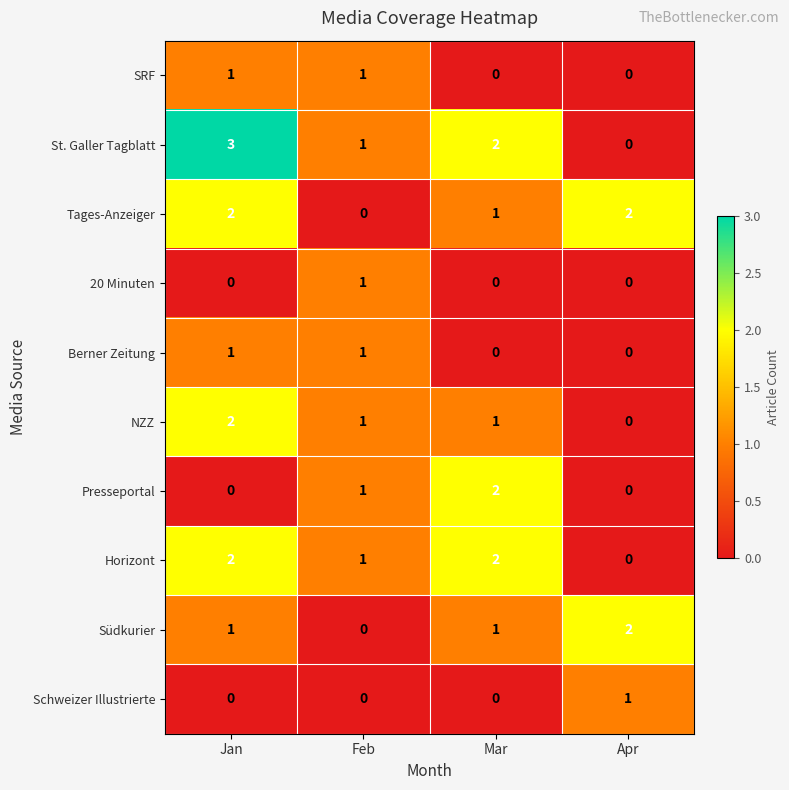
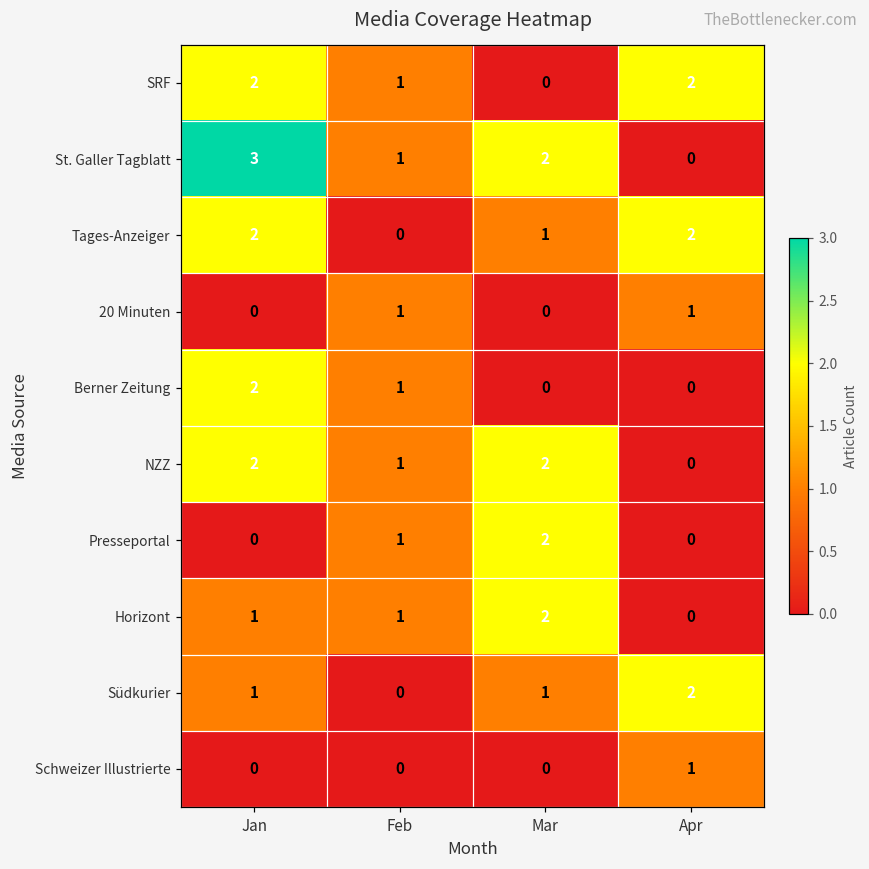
SRF, Jan: 1 -> 2
SRF, Apr: 0 -> 2
20 Minuten, Apr: 0 -> 1
Berner Zeitung, Jan: 1 -> 2
NZZ, Mar: 1 -> 2
Horizont, Jan: 2 -> 1
